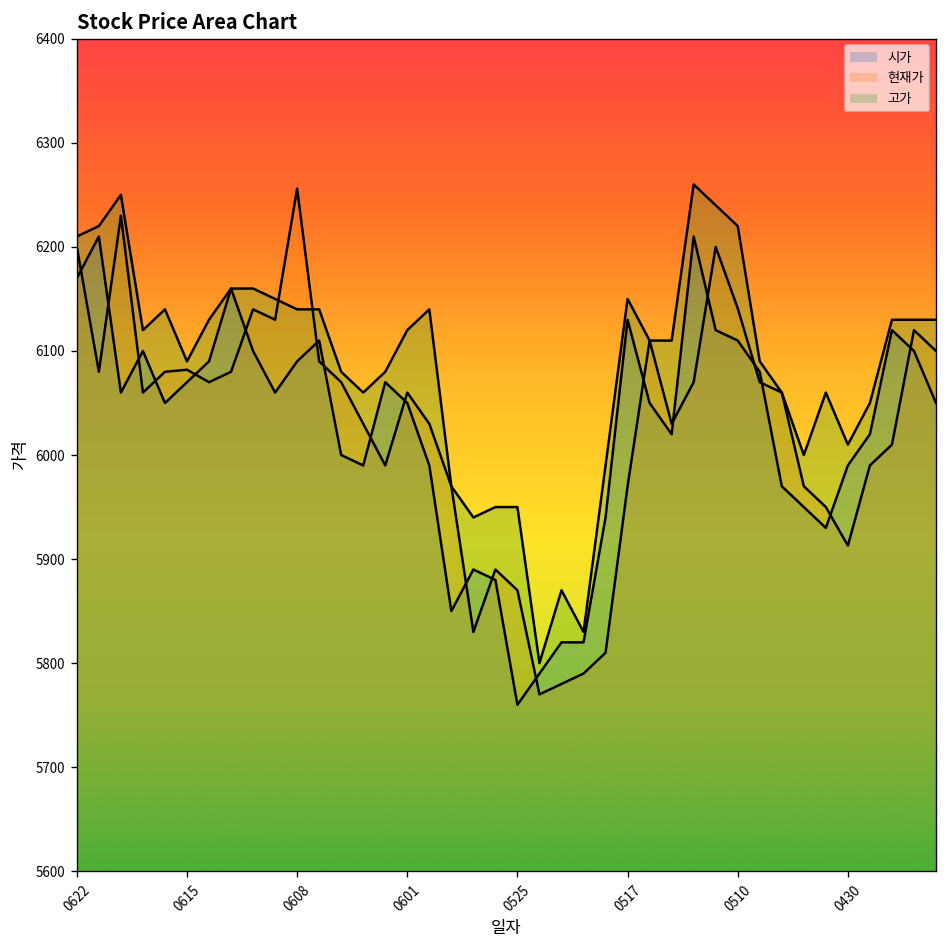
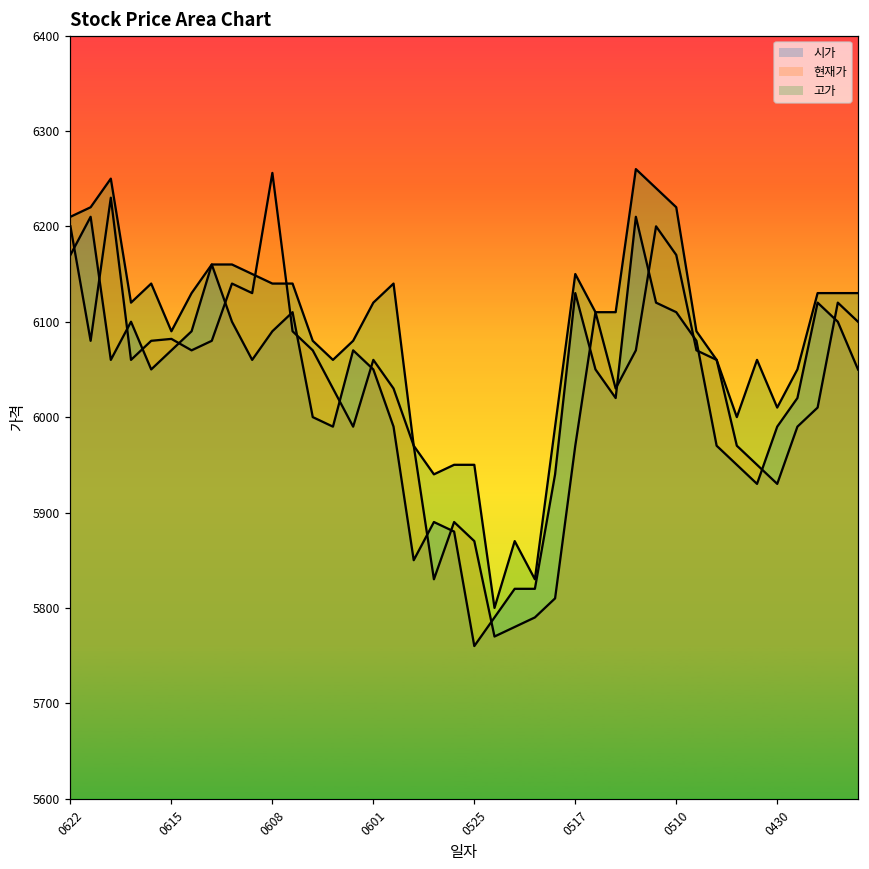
현재가, 0510: 6140 -> 6170
현재가, 0430: 5910 -> 5930
